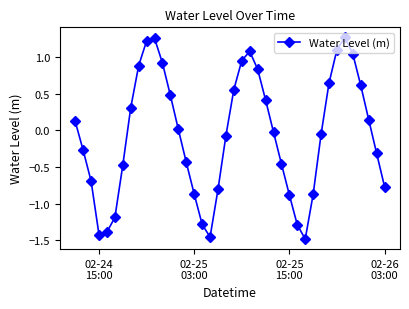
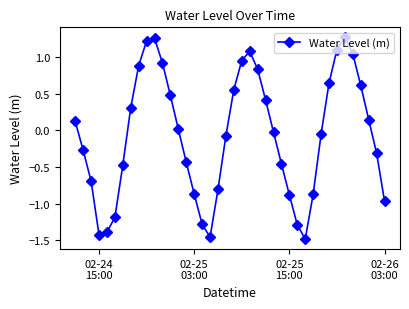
02-26 03:00: -0.8 -> -1.0
